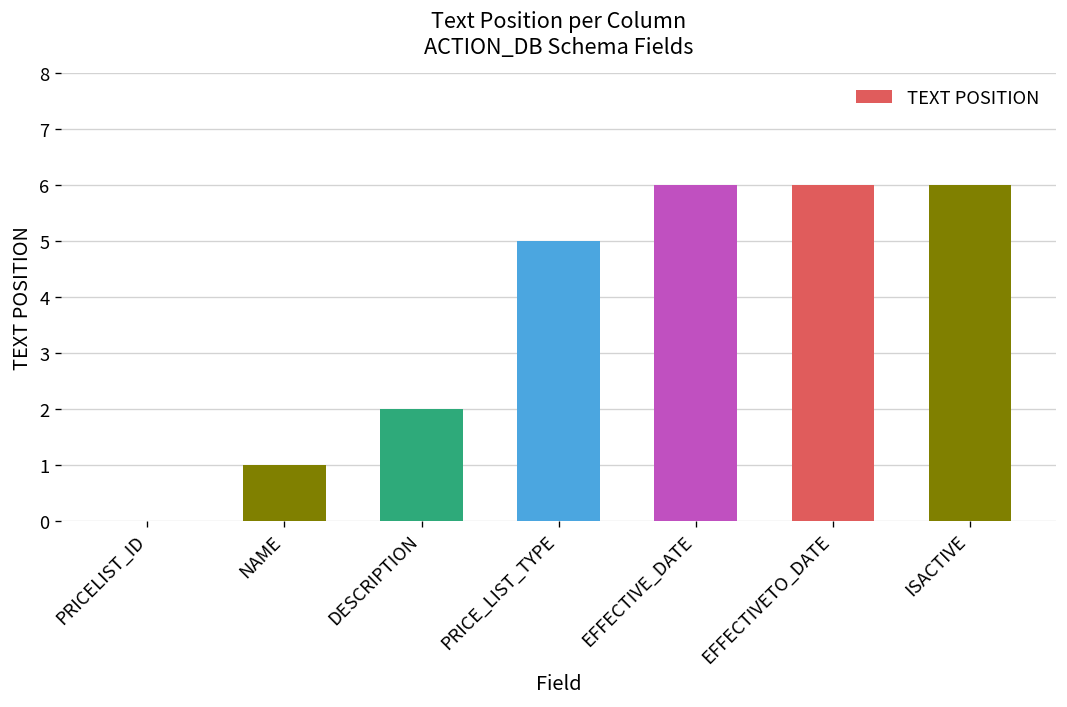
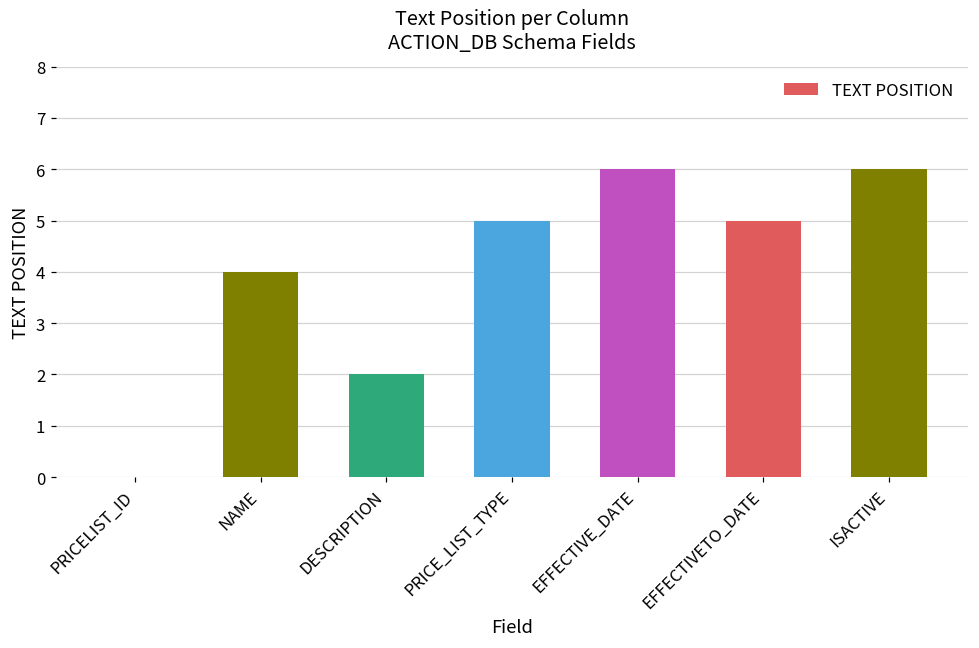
NAME: 1 -> 4
EFFECTIVETO_DATE: 6 -> 5
